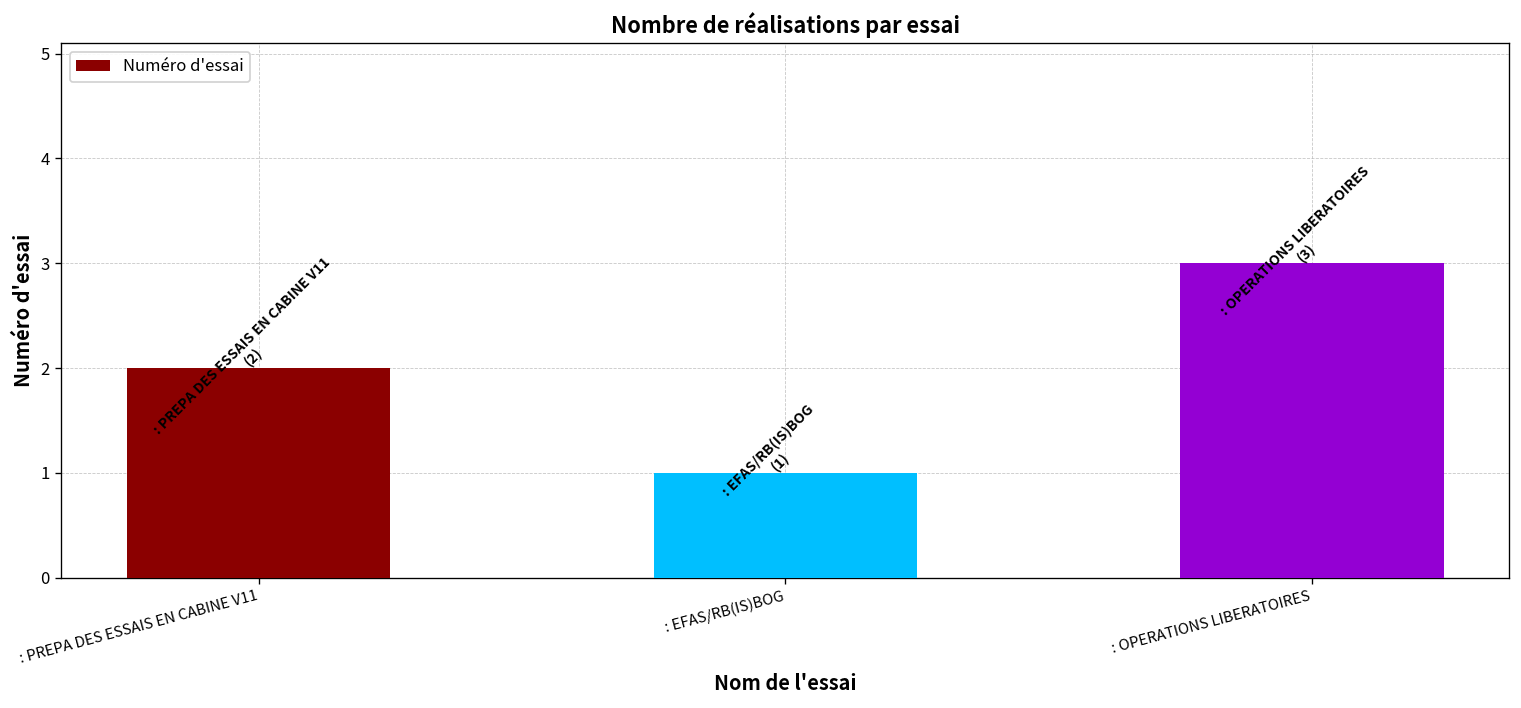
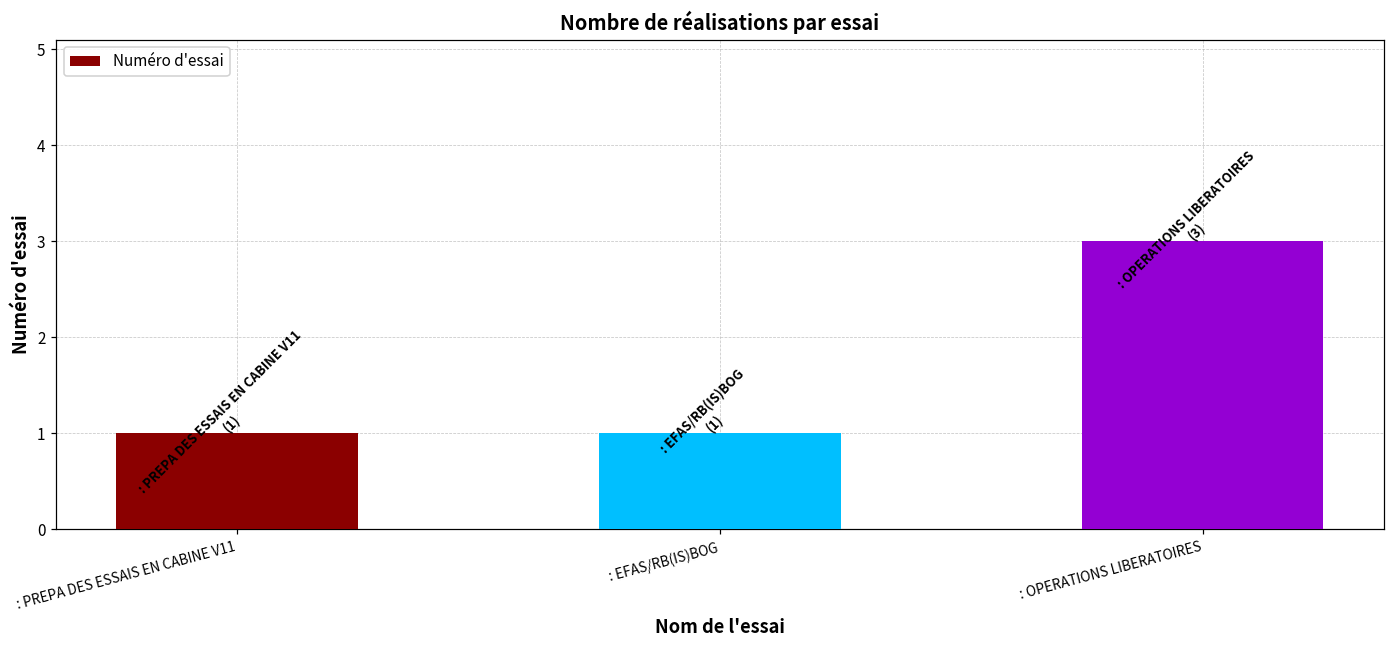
: PREPA DES ESSAIS EN CABINE V11: (2) -> (1)
